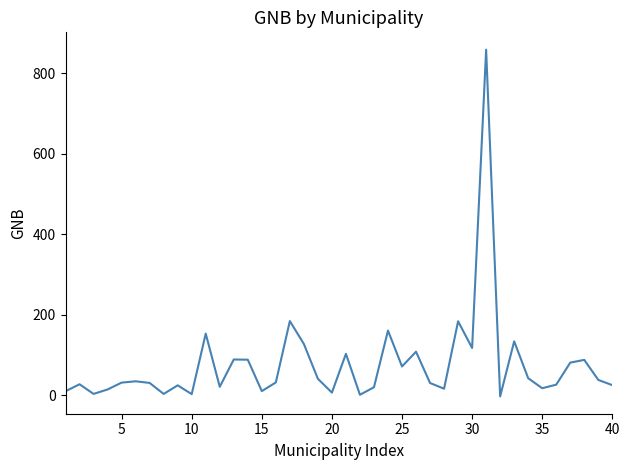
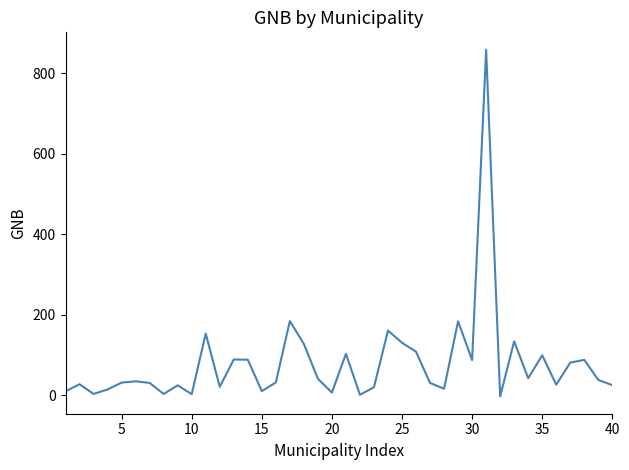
25: 70 -> 130
30: 120 -> 90
35: 20 -> 100
